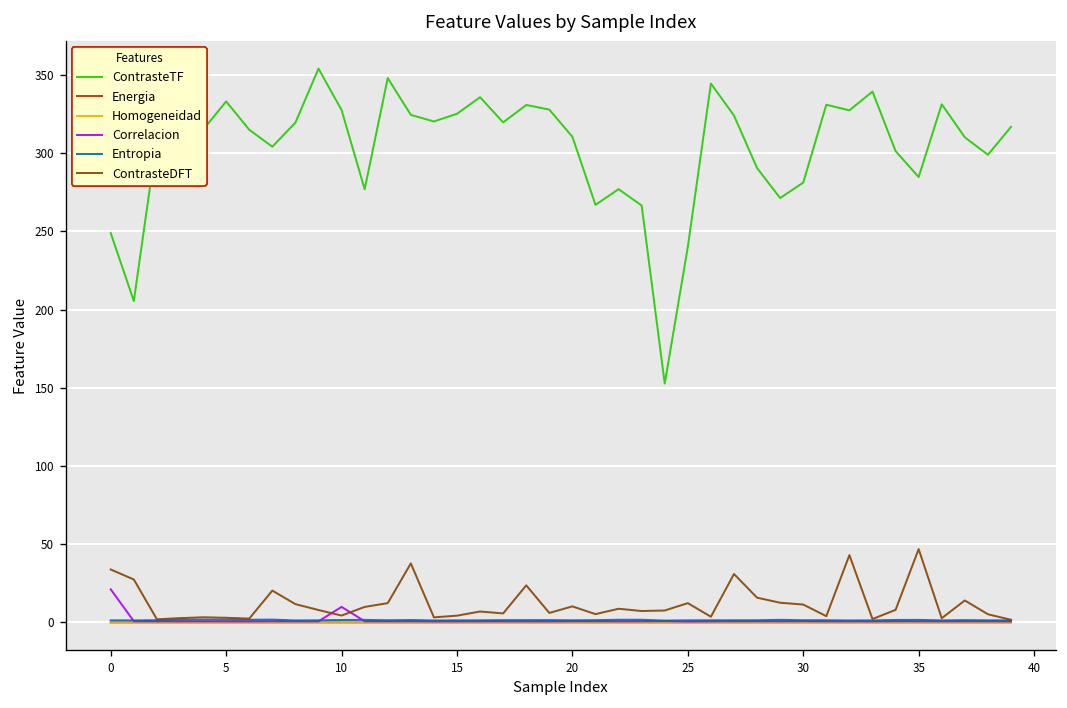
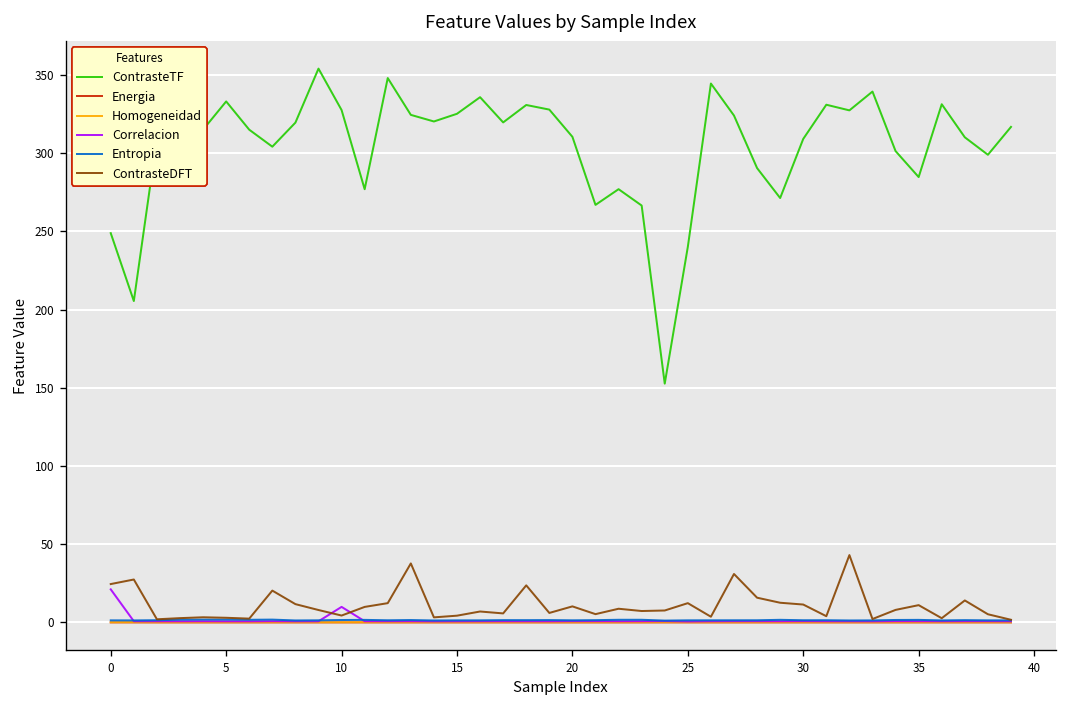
ContrasteDFT, 0: 34 -> 25
ContrasteTF, 30: 281 -> 309
ContrasteDFT, 35: 47 -> 11
